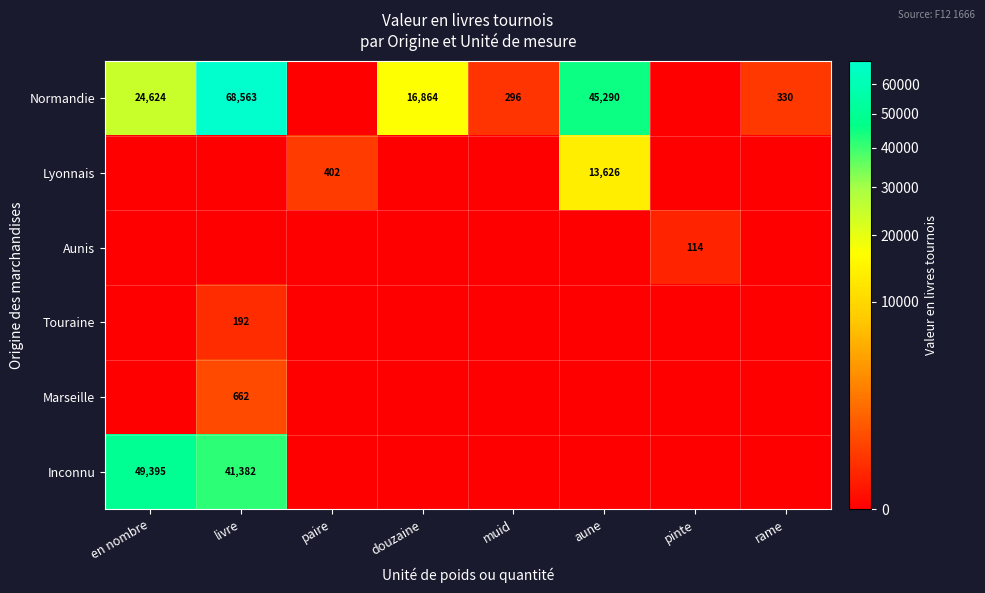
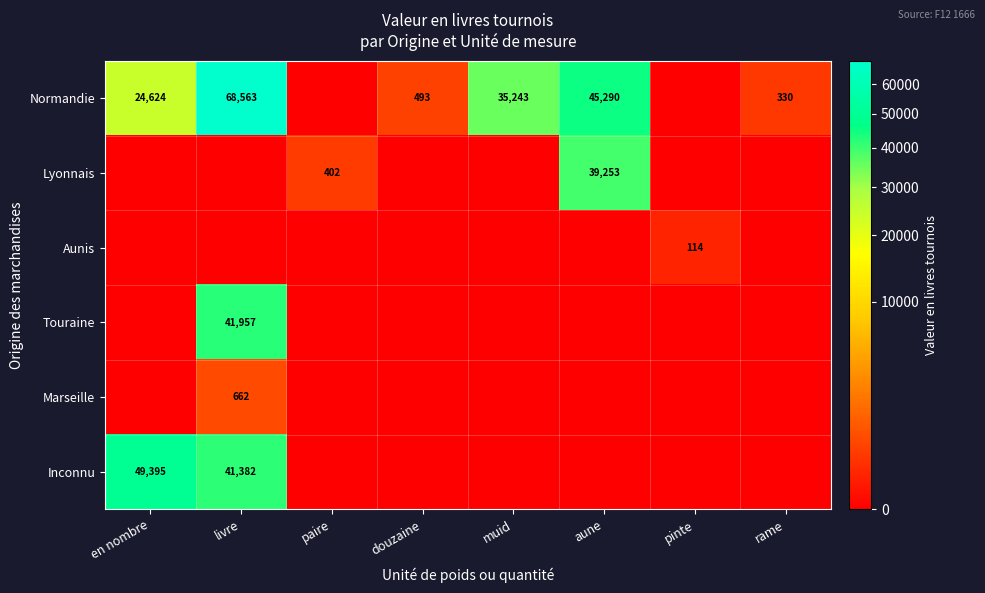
Normandie, douzaine: 16,864 -> 493
Normandie, muid: 296 -> 35,243
Lyonnais, aune: 13,626 -> 39,253
Touraine, livre: 192 -> 41,957
